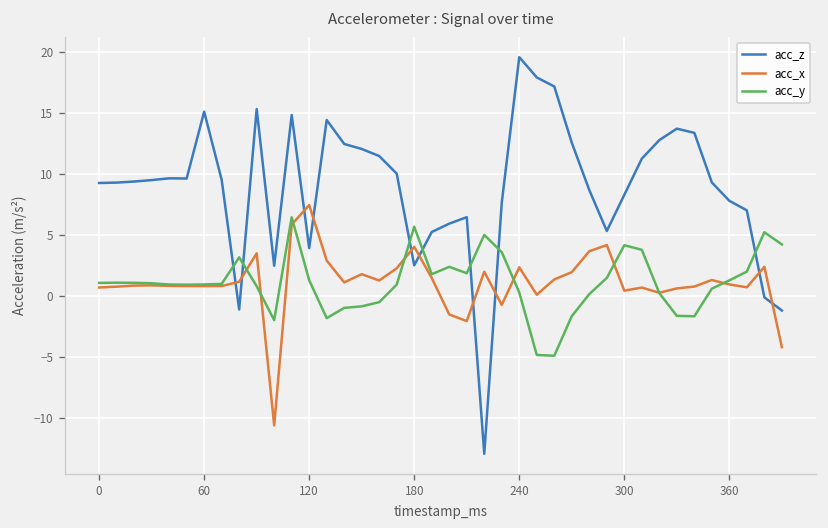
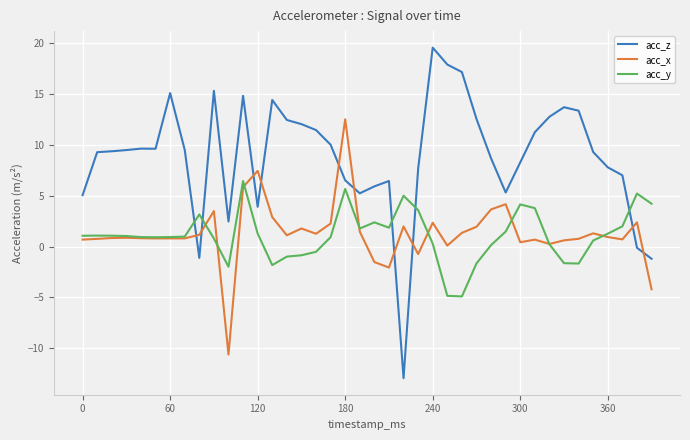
acc_z, 0: 9.2 -> 5.1
acc_z, 180: 2.5 -> 6.5
acc_x, 180: 4.0 -> 12.5
